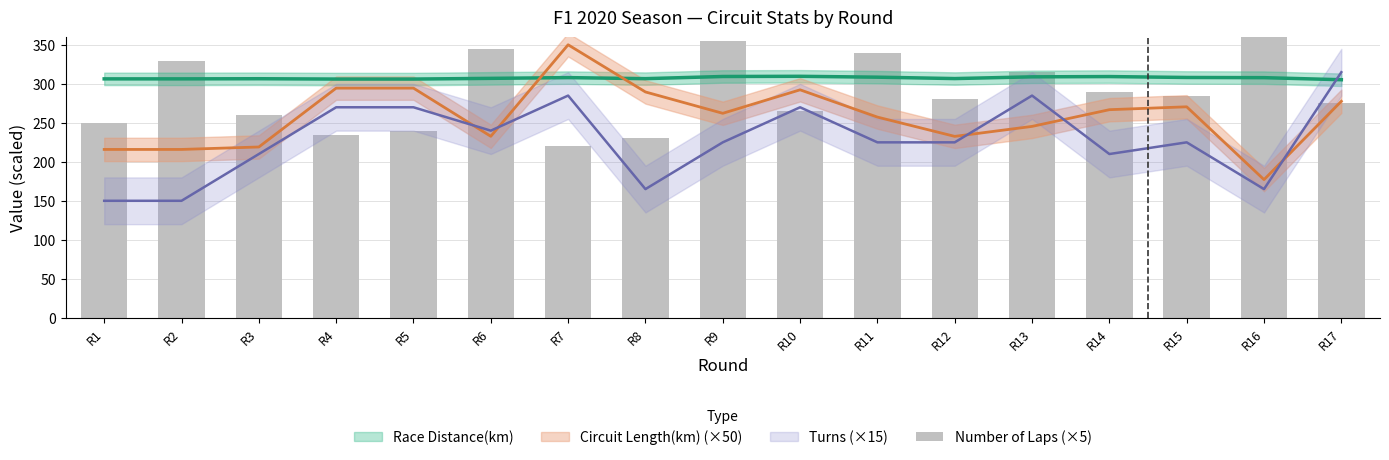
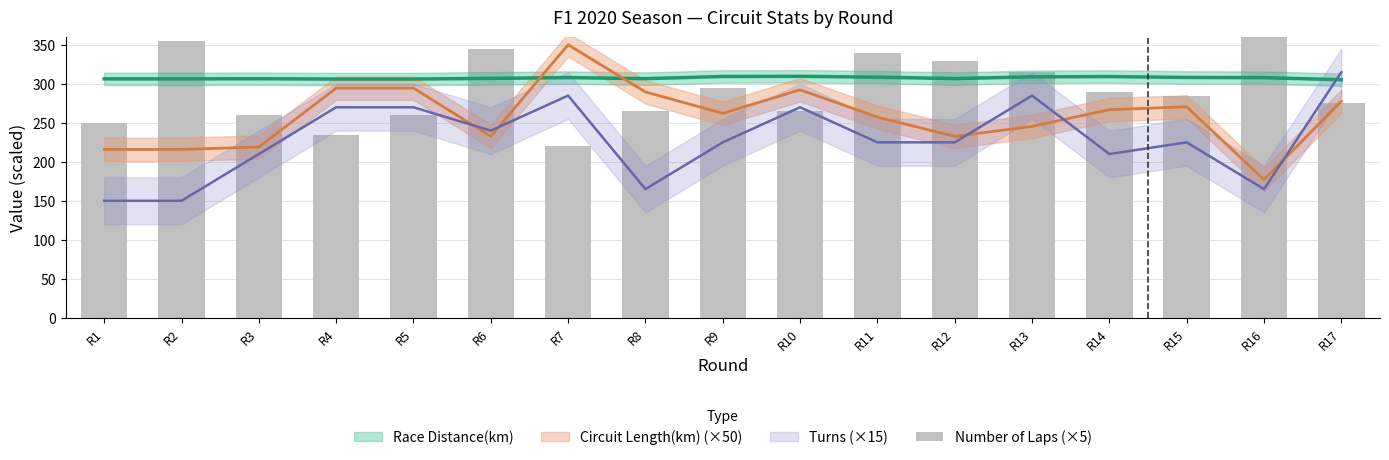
Number of Laps (×5), R2: 330 -> 360
Number of Laps (×5), R5: 240 -> 260
Number of Laps (×5), R8: 230 -> 270
Number of Laps (×5), R9: 360 -> 300
Number of Laps (×5), R12: 280 -> 330
